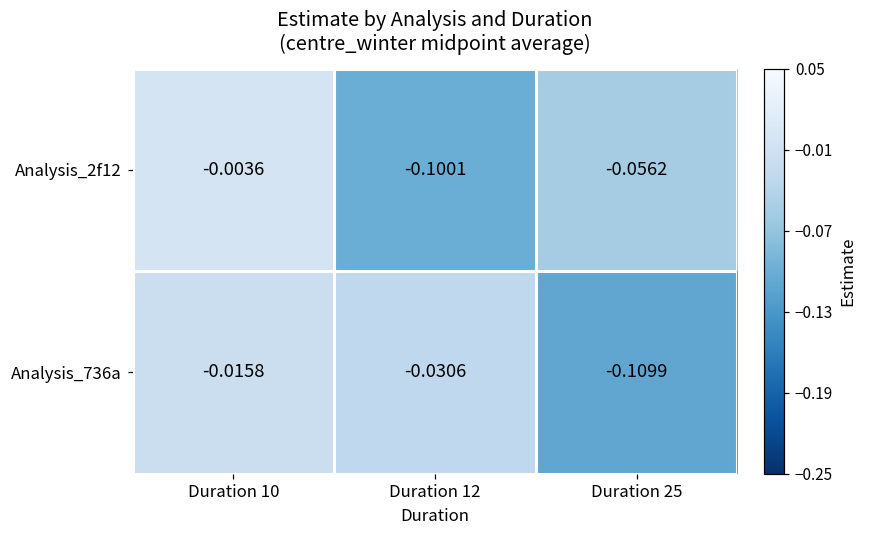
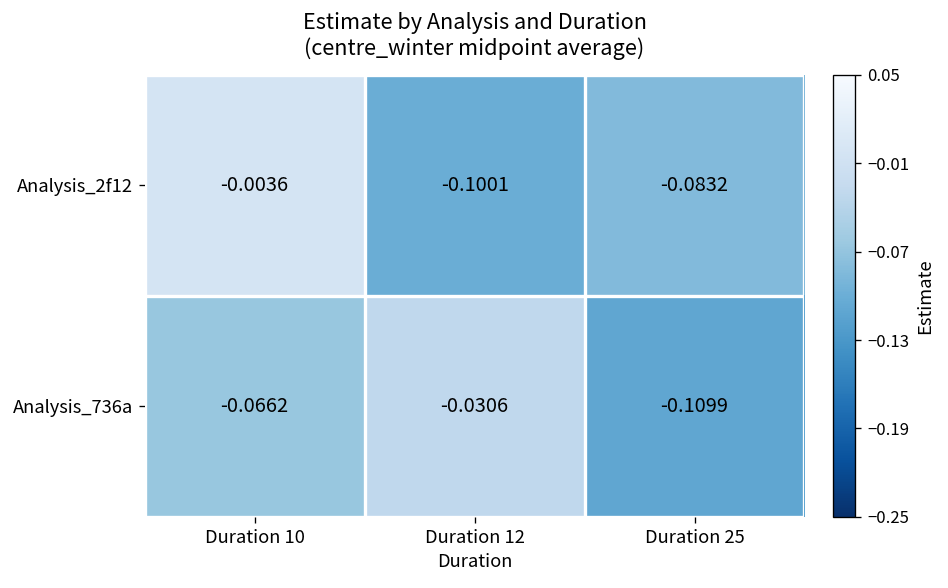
Analysis_2f12, Duration 25: -0.0562 -> -0.0832
Analysis_736a, Duration 10: -0.0158 -> -0.0662
